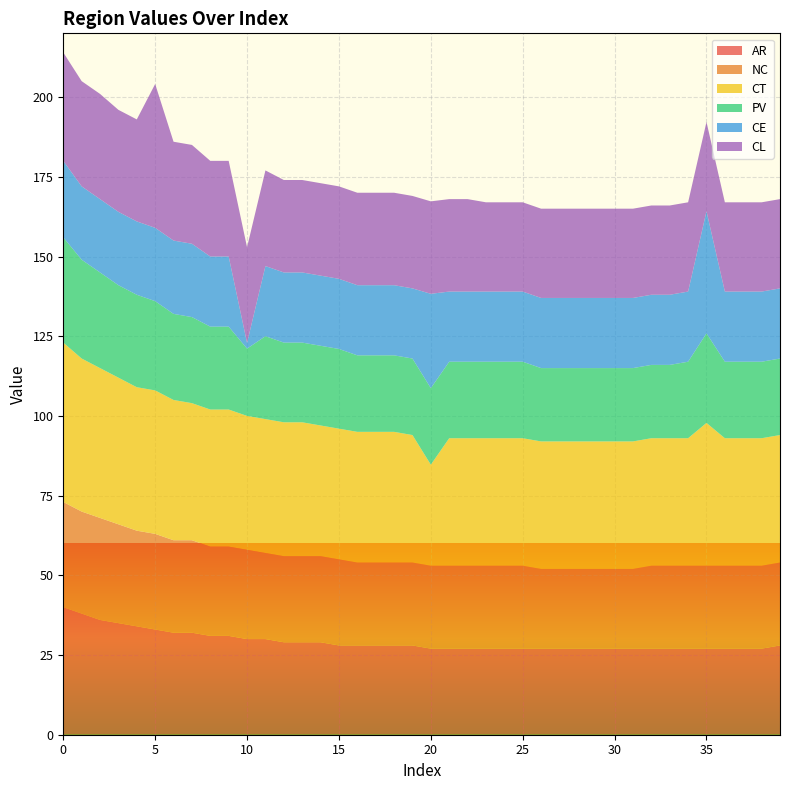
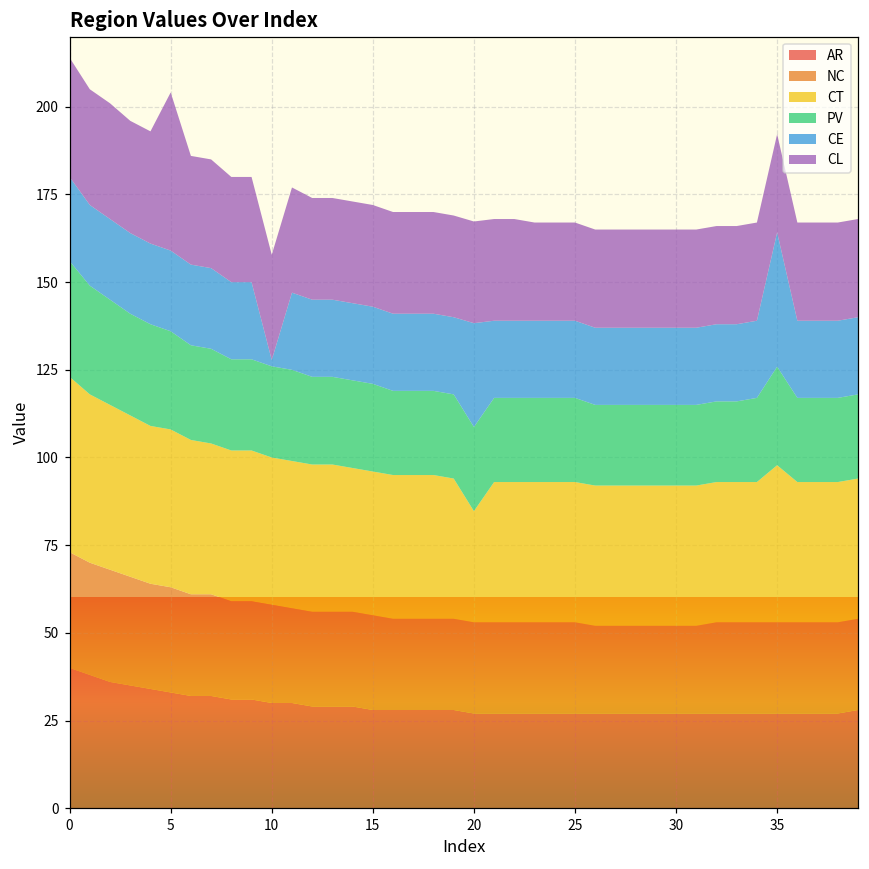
PV, 10: 21 -> 26
